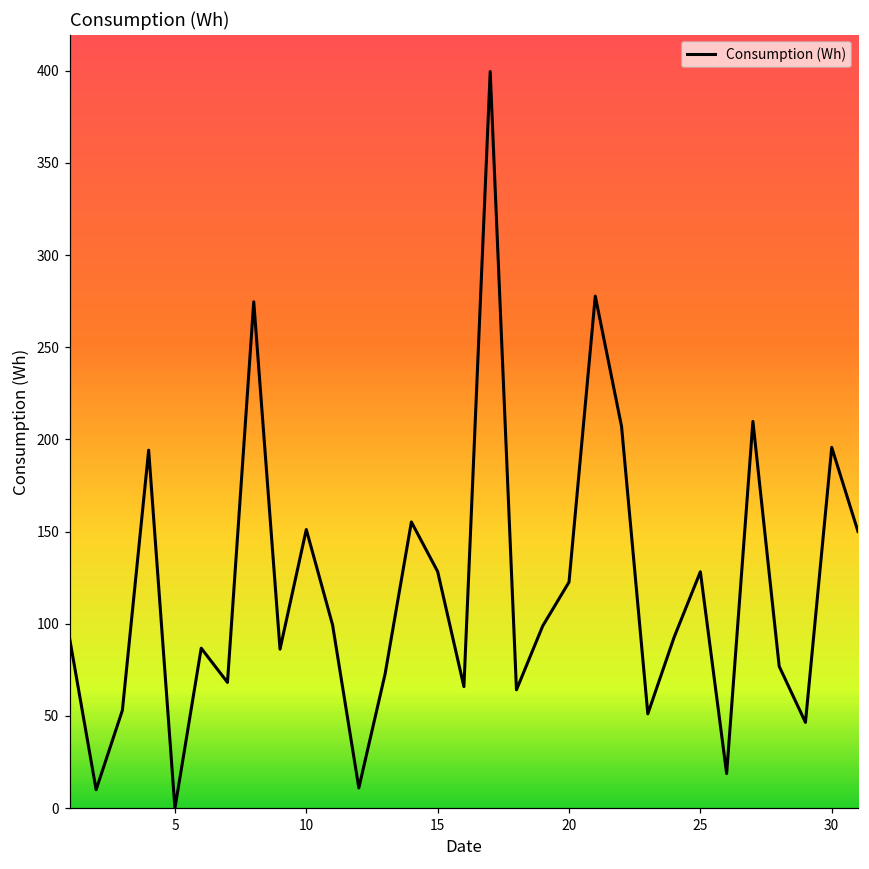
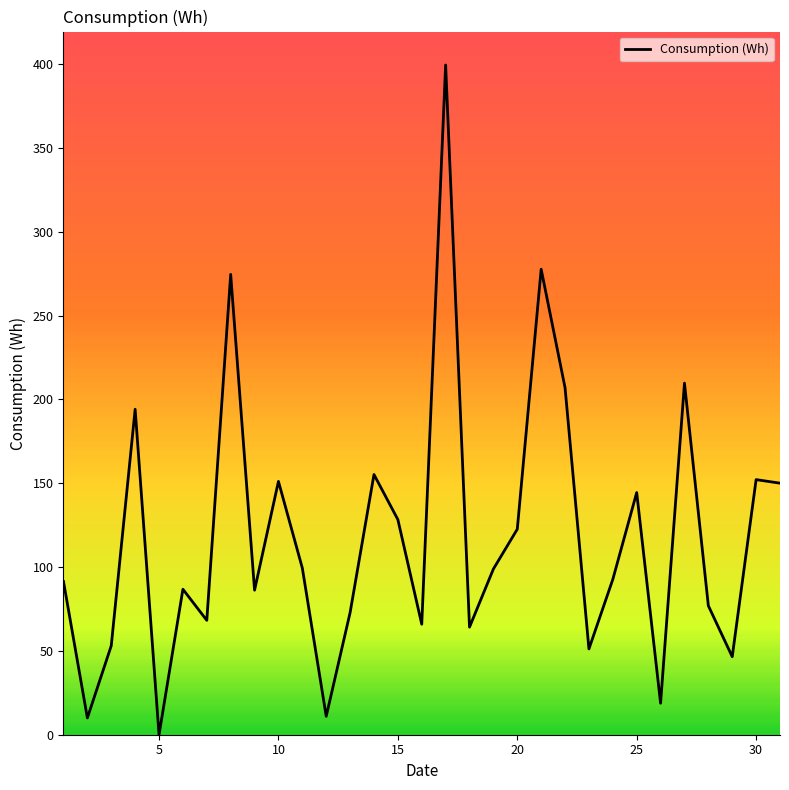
25: 128 -> 144
30: 196 -> 152
